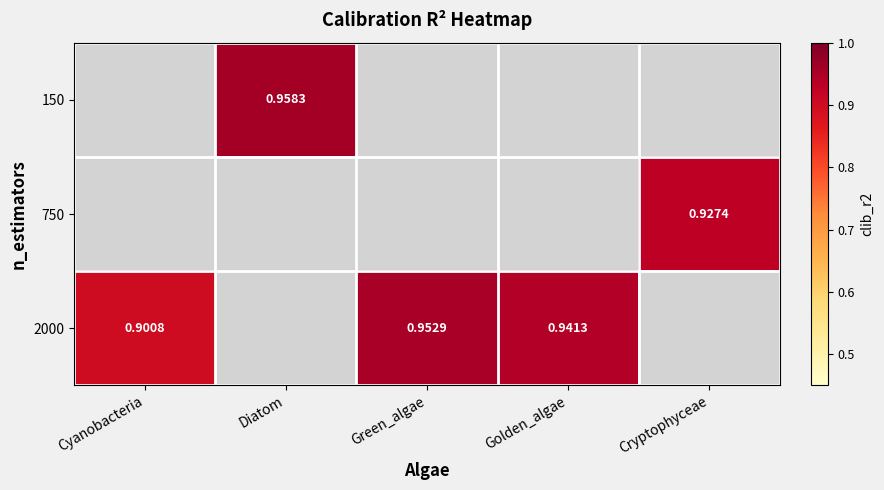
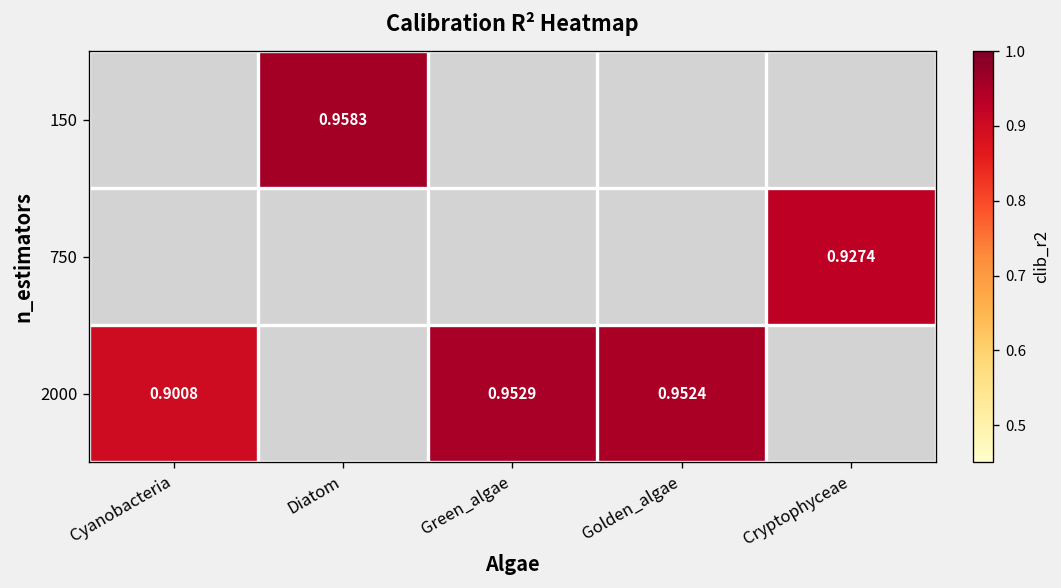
2000, Golden_algae: 0.9413 -> 0.9524
